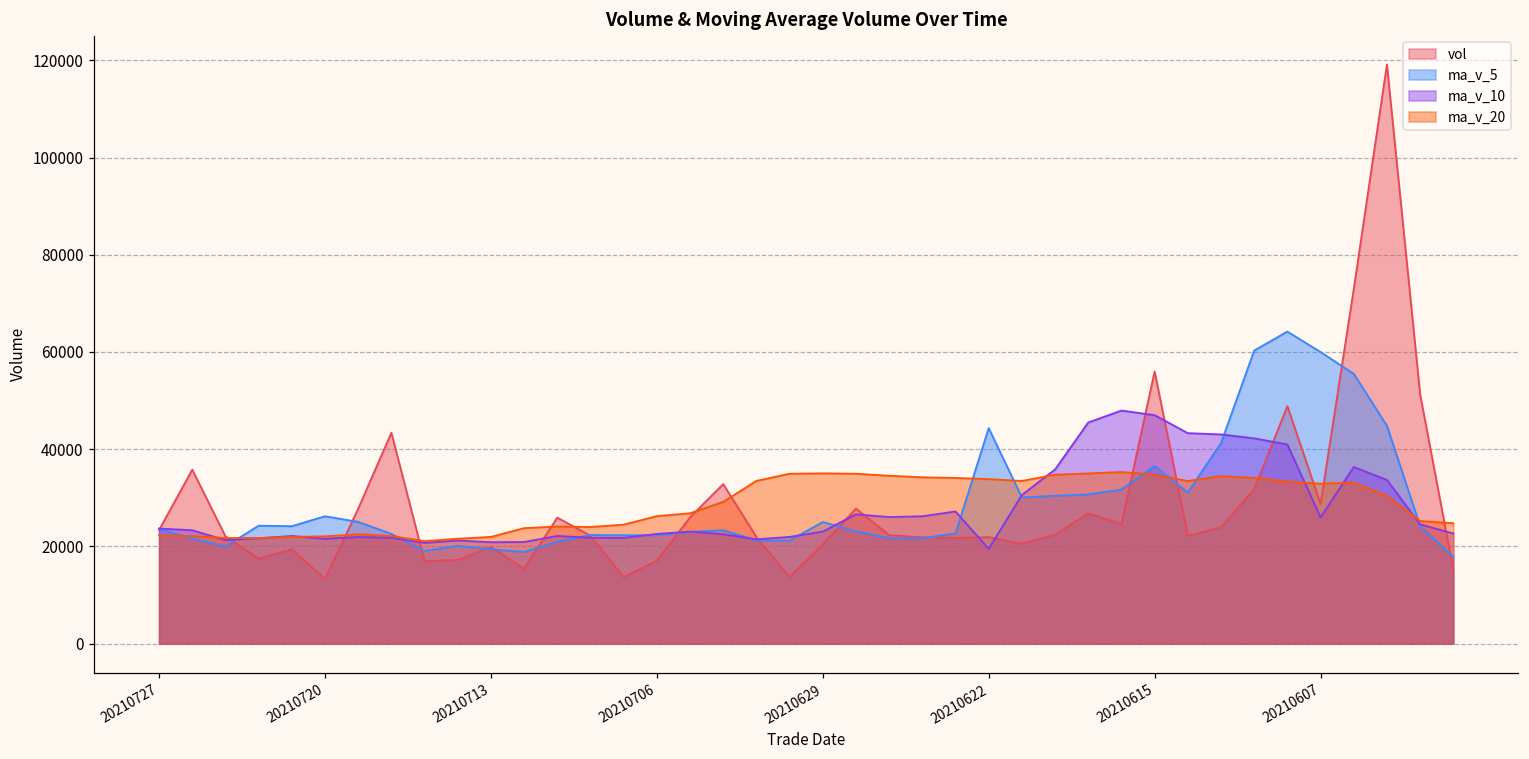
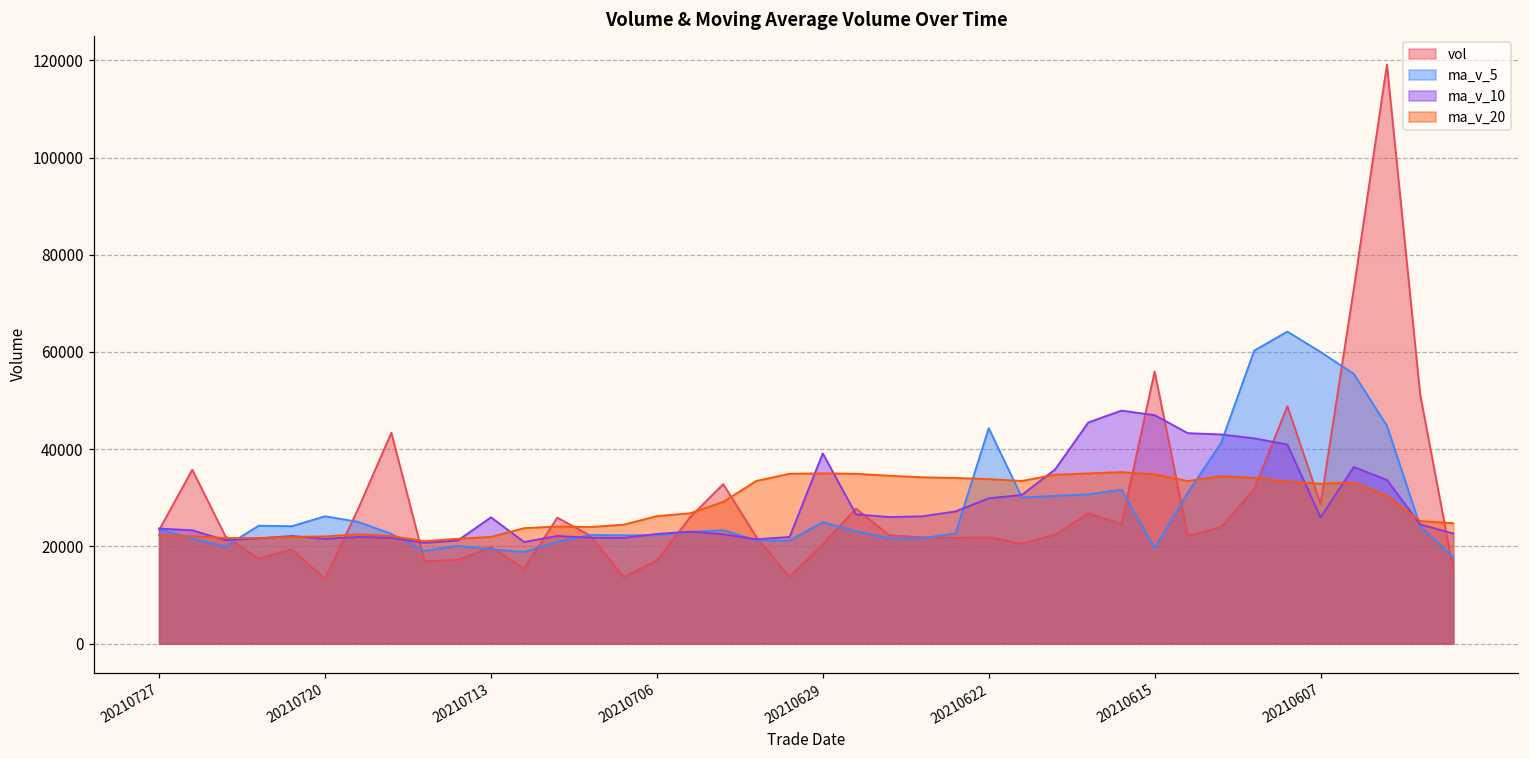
ma_v_10, 20210713: 21000 -> 26000
ma_v_10, 20210629: 23000 -> 39000
ma_v_10, 20210622: 20000 -> 30000
ma_v_5, 20210615: 37000 -> 20000
